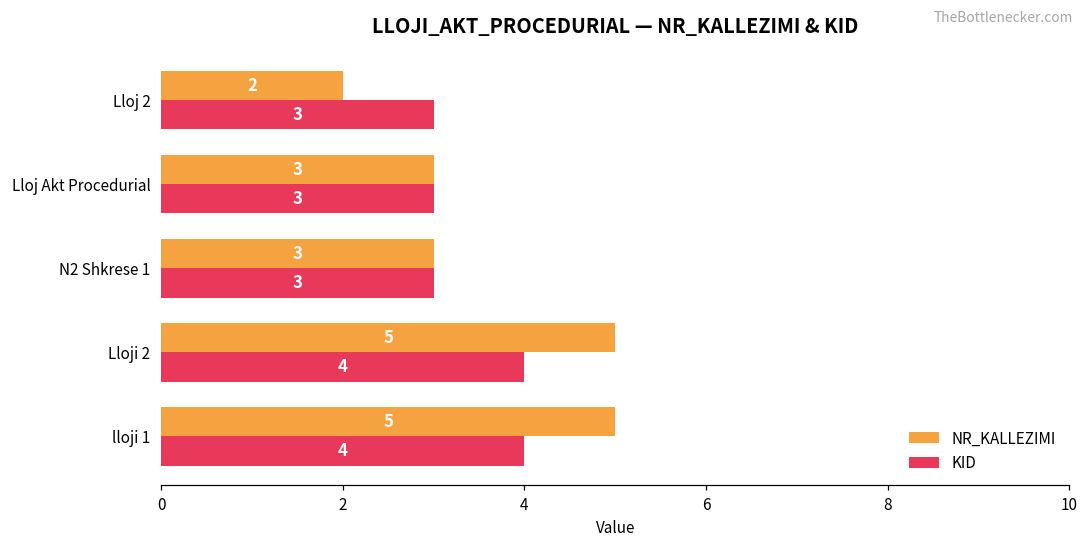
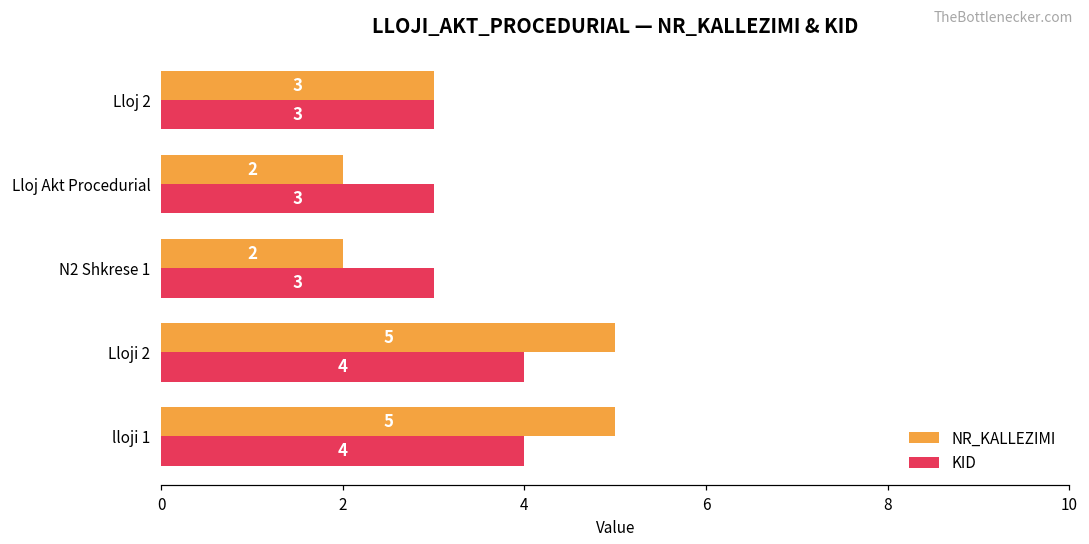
NR_KALLEZIMI, Lloj 2: 2 -> 3
NR_KALLEZIMI, Lloj Akt Procedurial: 3 -> 2
NR_KALLEZIMI, N2 Shkrese 1: 3 -> 2
